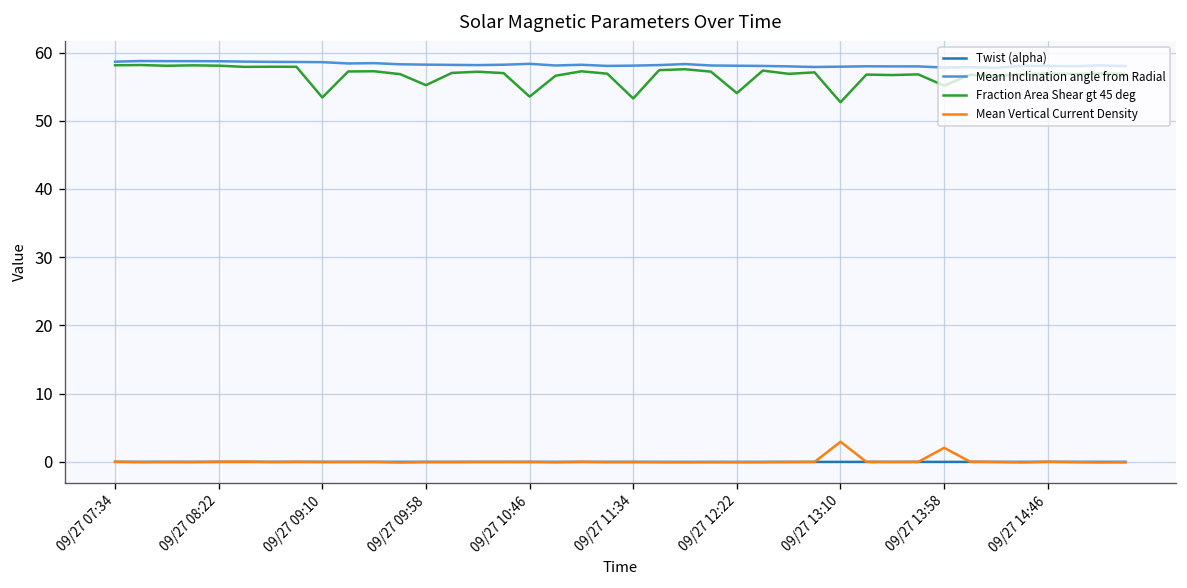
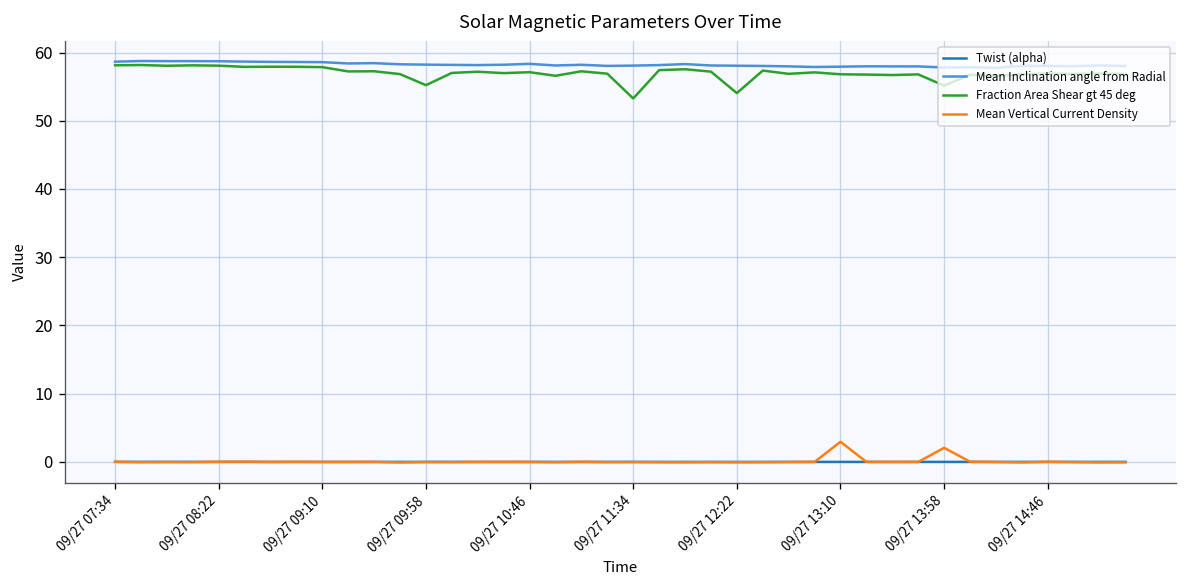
Fraction Area Shear gt 45 deg, 09/27 09:10: 53 -> 58
Fraction Area Shear gt 45 deg, 09/27 10:46: 54 -> 57
Fraction Area Shear gt 45 deg, 09/27 13:10: 53 -> 57
